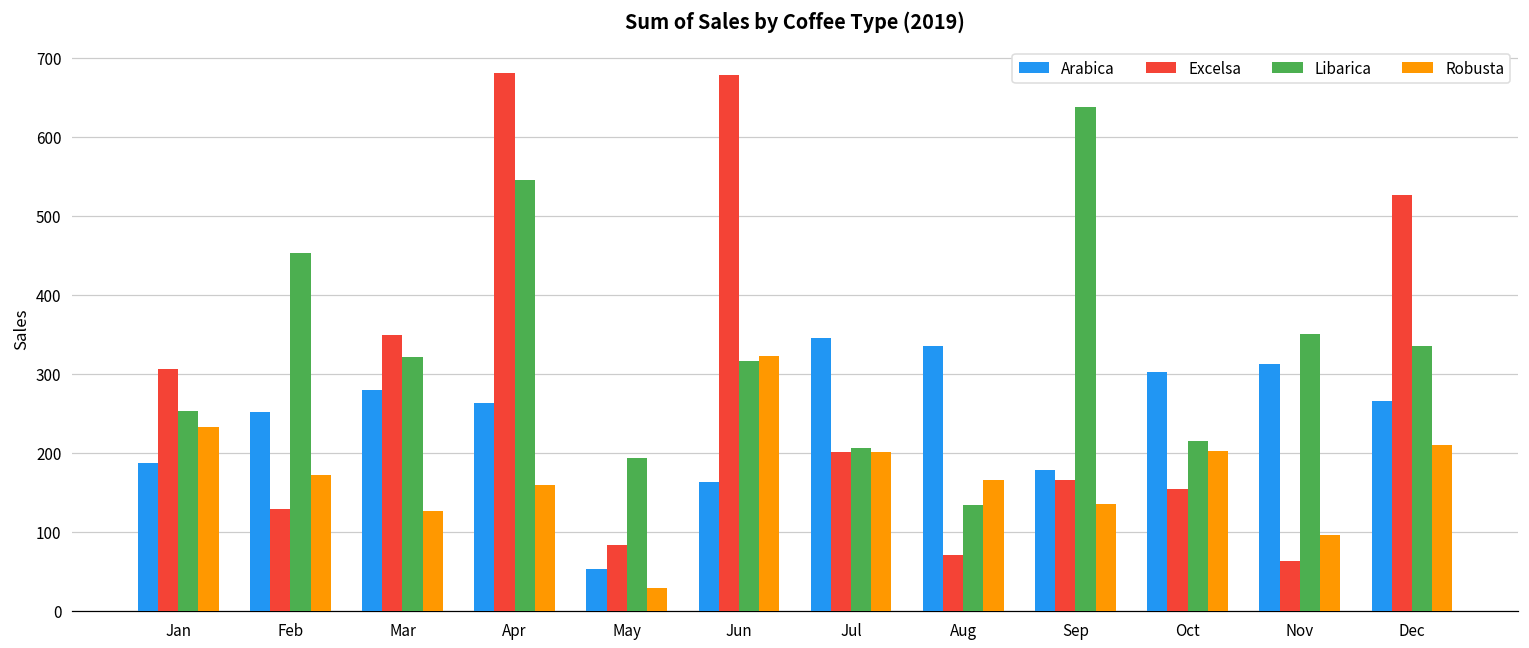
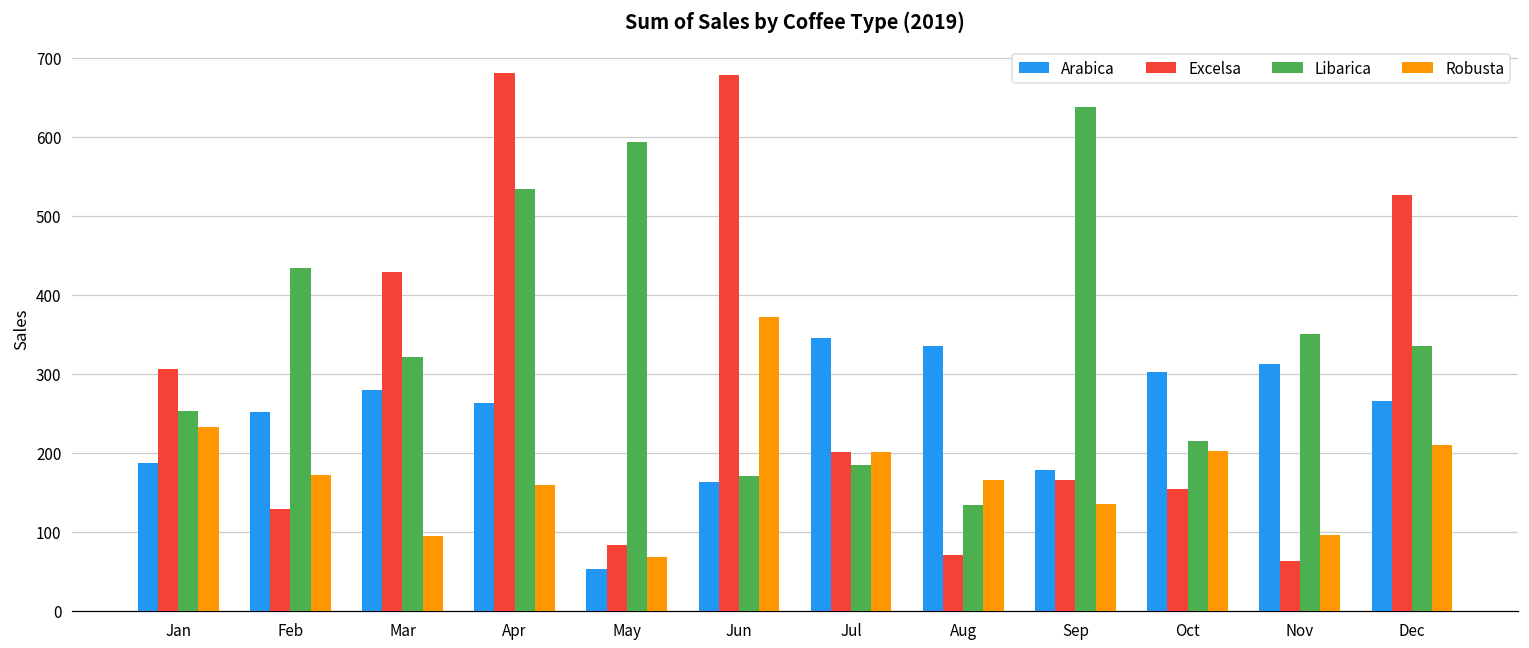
Libarica, Feb: 450 -> 430
Excelsa, Mar: 350 -> 430
Robusta, Mar: 130 -> 100
Libarica, Apr: 550 -> 530
Libarica, May: 190 -> 590
Robusta, May: 30 -> 70
Libarica, Jun: 320 -> 170
Robusta, Jun: 320 -> 370
Libarica, Jul: 210 -> 180
